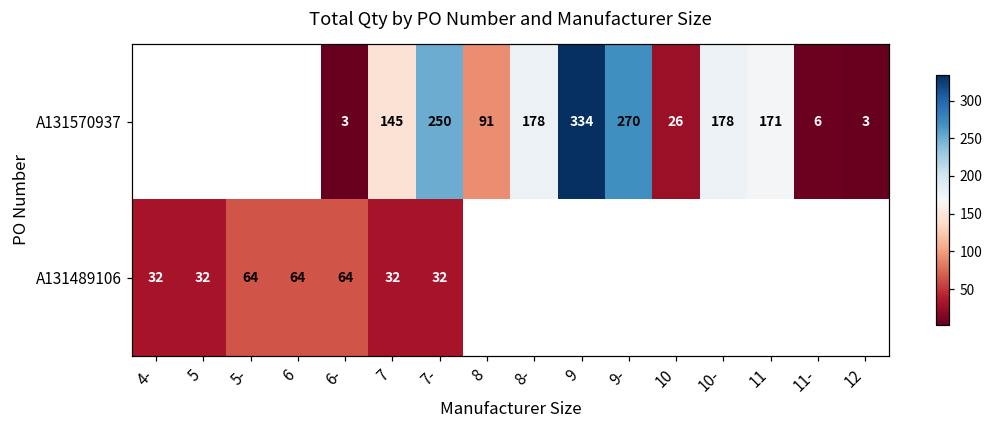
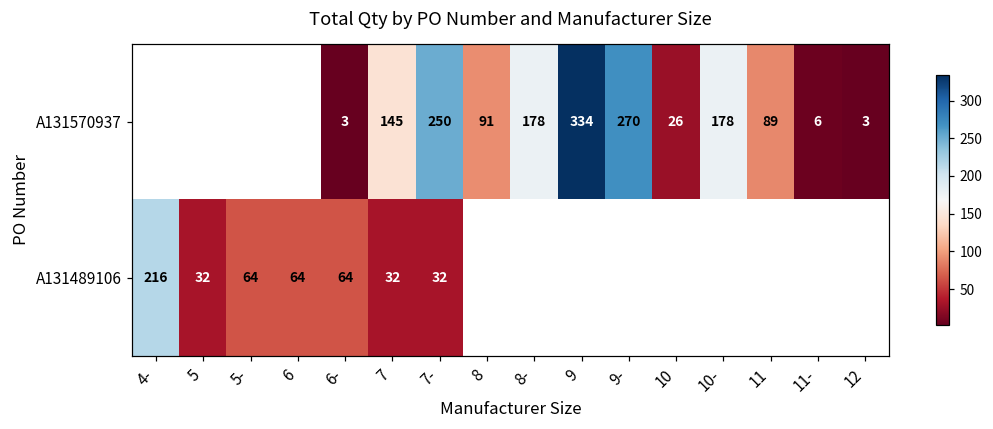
A131570937, 11: 171 -> 89
A131489106, 4-: 32 -> 216
